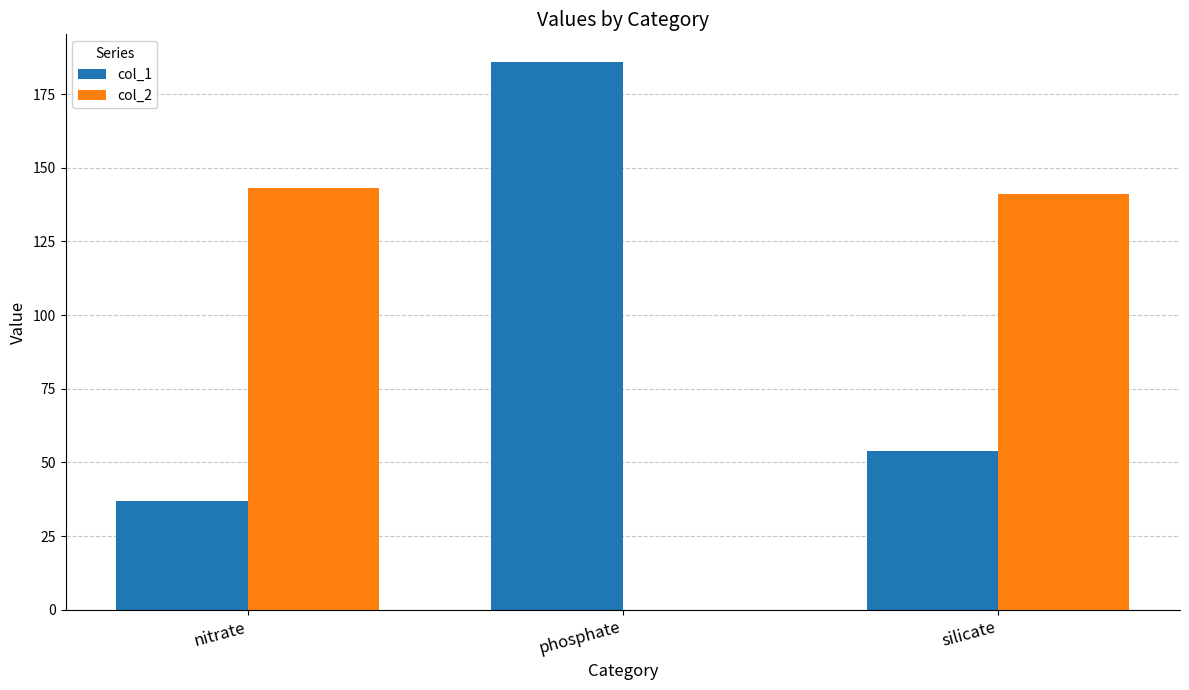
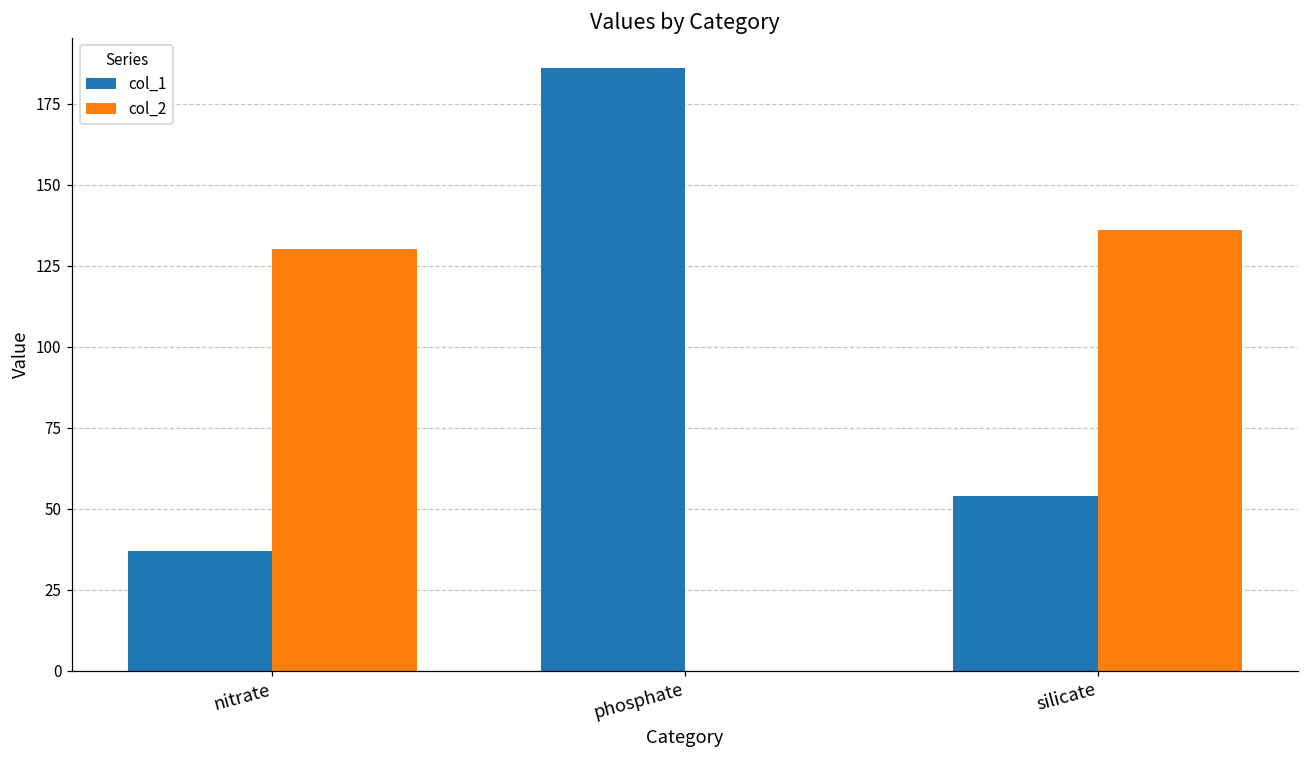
col_2, nitrate: 143 -> 130
col_2, silicate: 141 -> 136
